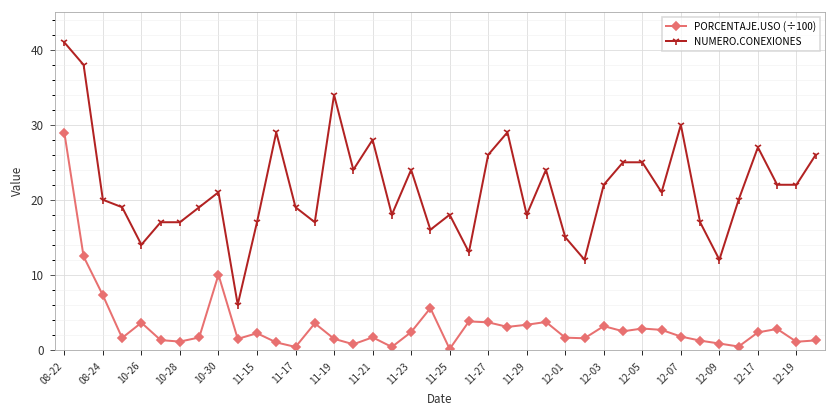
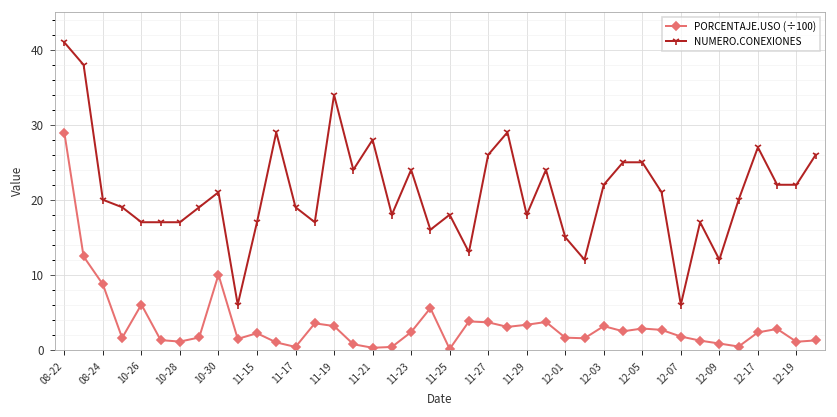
PORCENTAJE.USO (÷100), 08-24: 7 -> 9
PORCENTAJE.USO (÷100), 10-26: 4 -> 6
NUMERO.CONEXIONES, 10-26: 14 -> 17
PORCENTAJE.USO (÷100), 11-19: 1 -> 3
PORCENTAJE.USO (÷100), 11-21: 2 -> 0
NUMERO.CONEXIONES, 12-07: 30 -> 6
